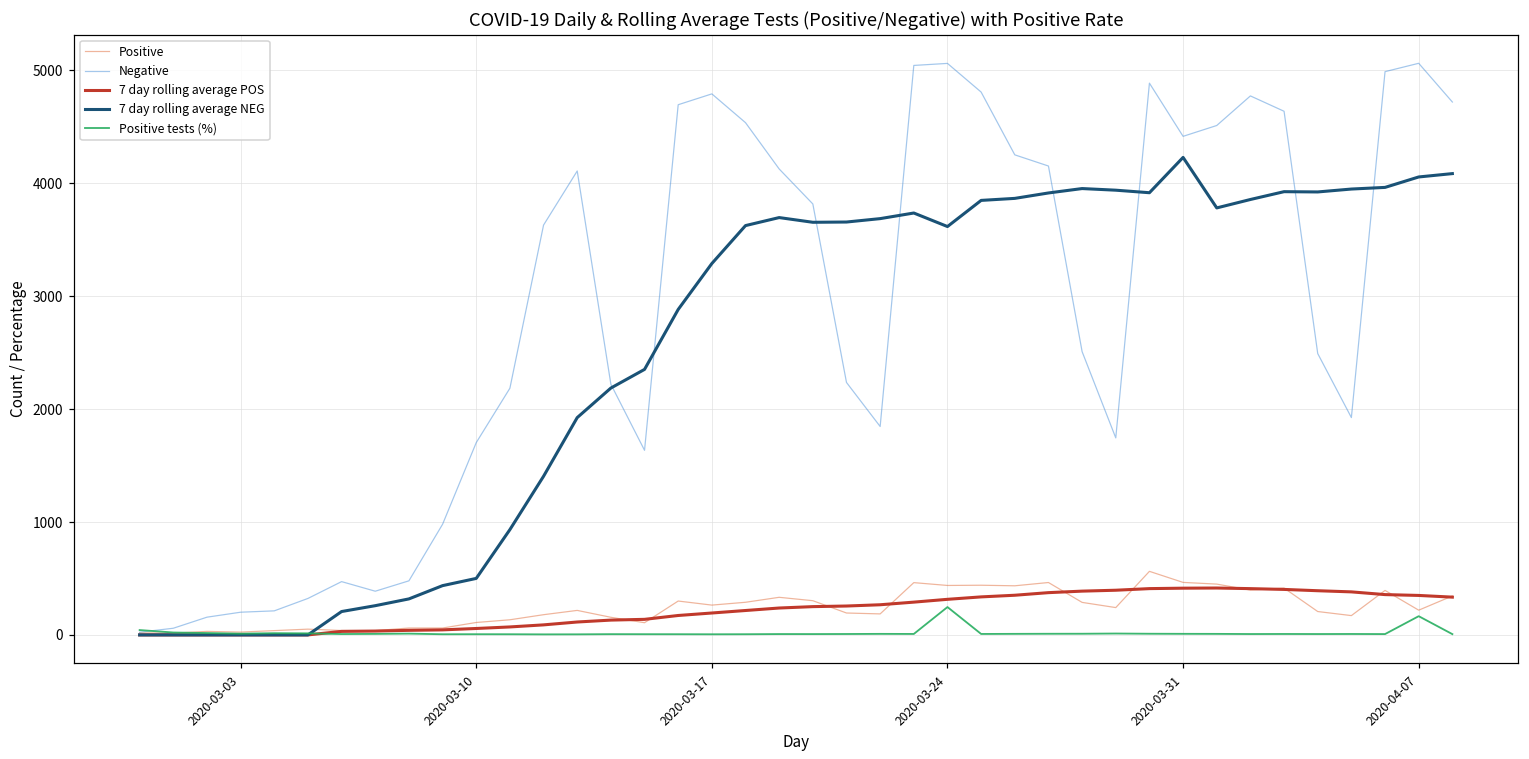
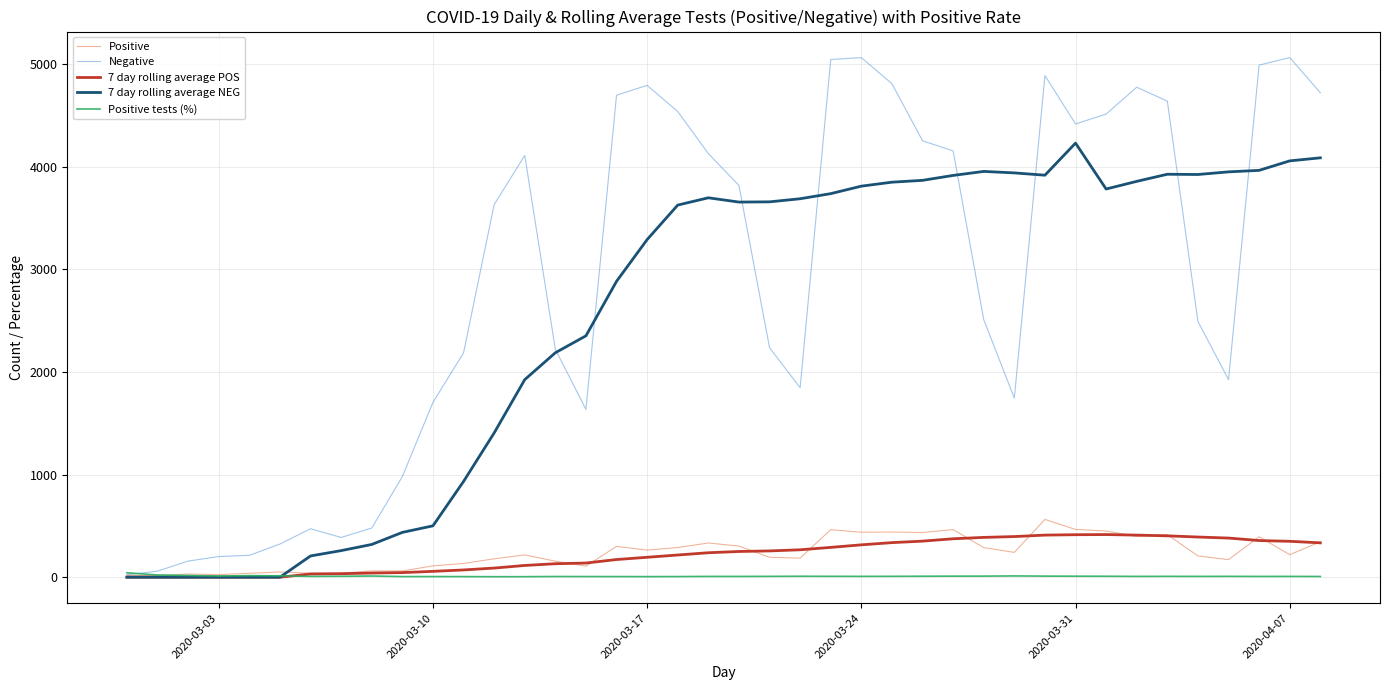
7 day rolling average NEG, 2020-03-24: 3620 -> 3810
Positive tests (%), 2020-03-24: 250 -> 10
Positive tests (%), 2020-04-07: 170 -> 10
